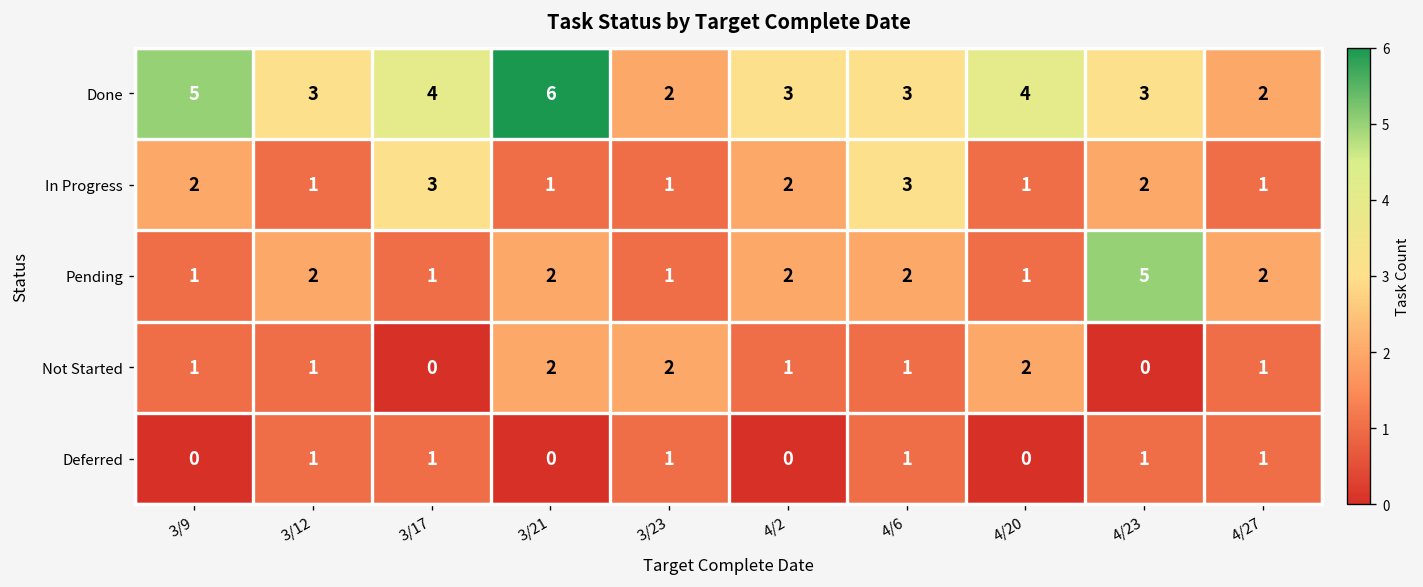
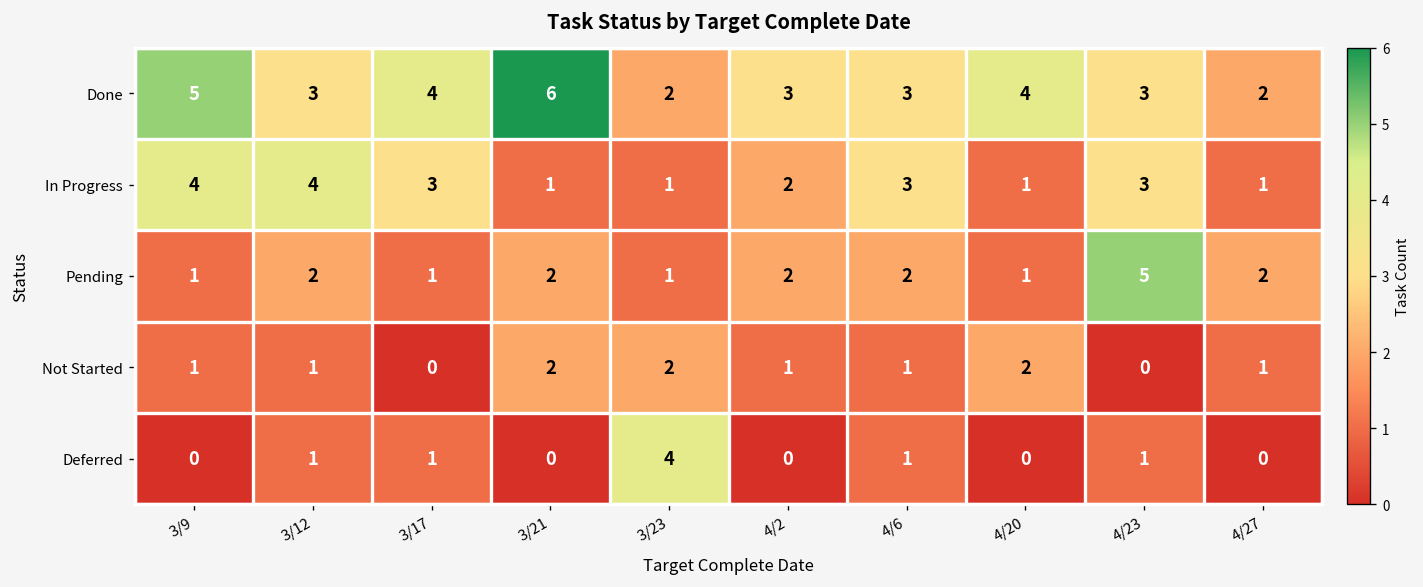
In Progress, 3/9: 2 -> 4
In Progress, 3/12: 1 -> 4
In Progress, 4/23: 2 -> 3
Deferred, 3/23: 1 -> 4
Deferred, 4/27: 1 -> 0
